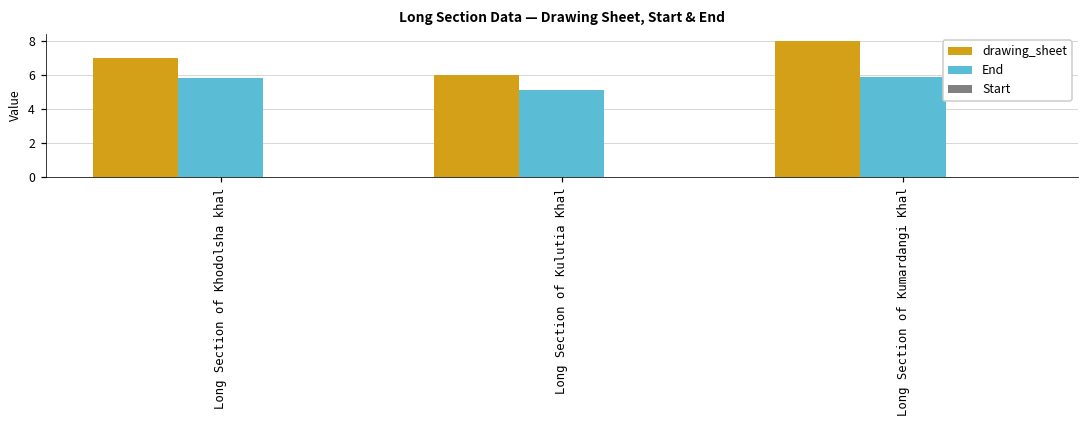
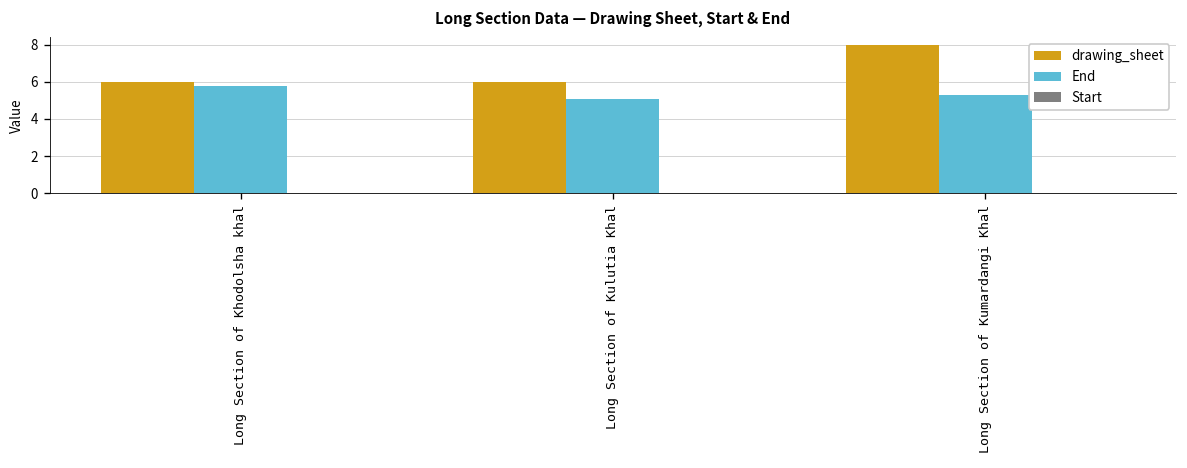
drawing_sheet, Long Section of Khodolsha khal: 7 -> 6
End, Long Section of Kumardangi Khal: 5.9 -> 5.3
